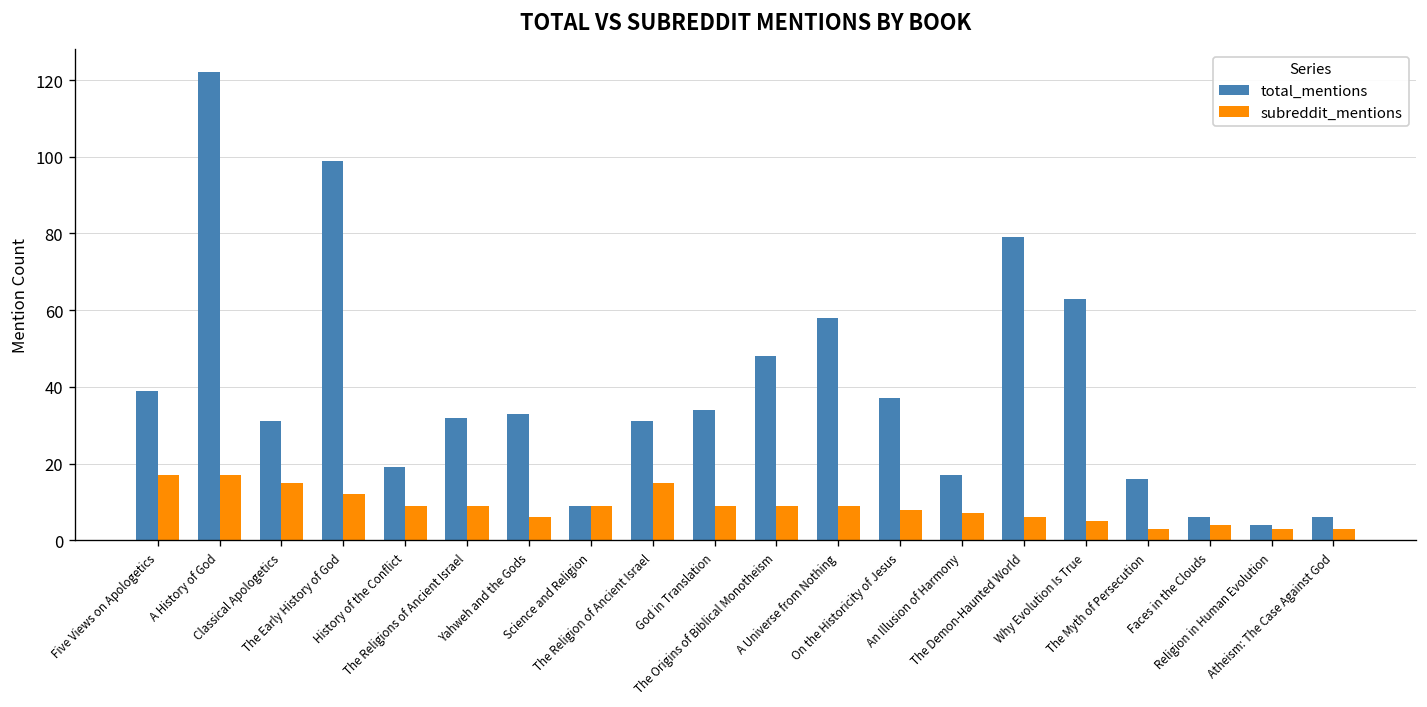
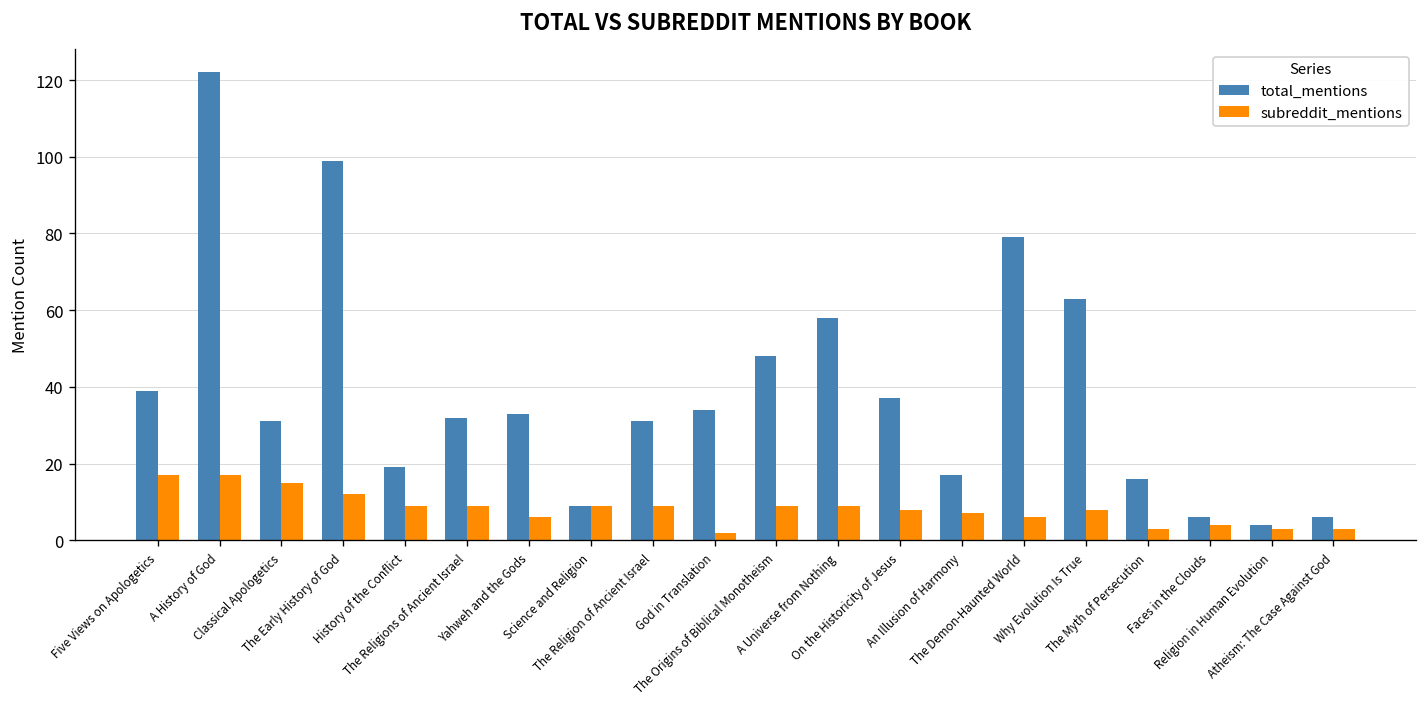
subreddit_mentions, The Religion of Ancient Israel: 15 -> 9
subreddit_mentions, God in Translation: 9 -> 2
subreddit_mentions, Why Evolution Is True: 5 -> 8
